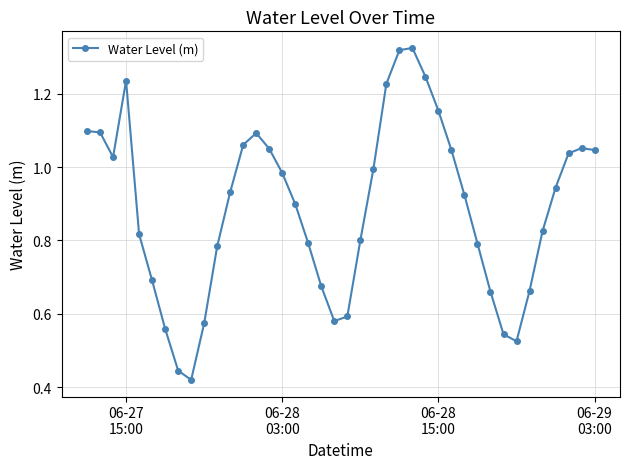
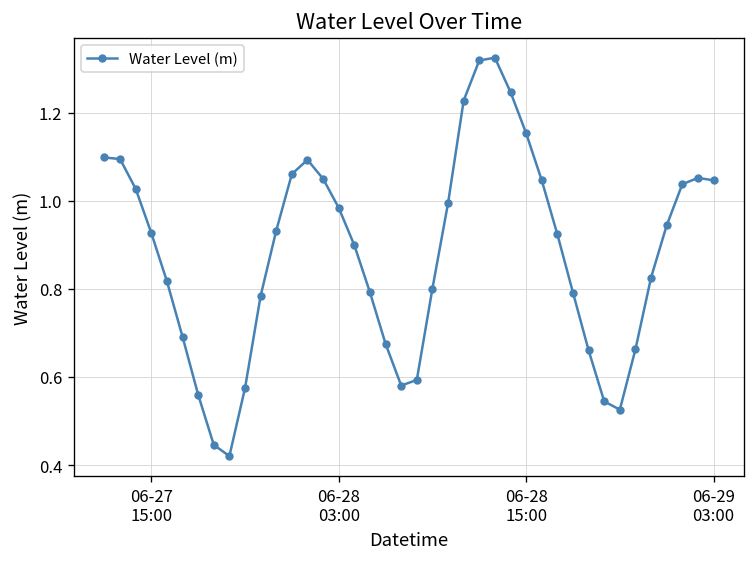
06-27 15:00: 1.24 -> 0.93
